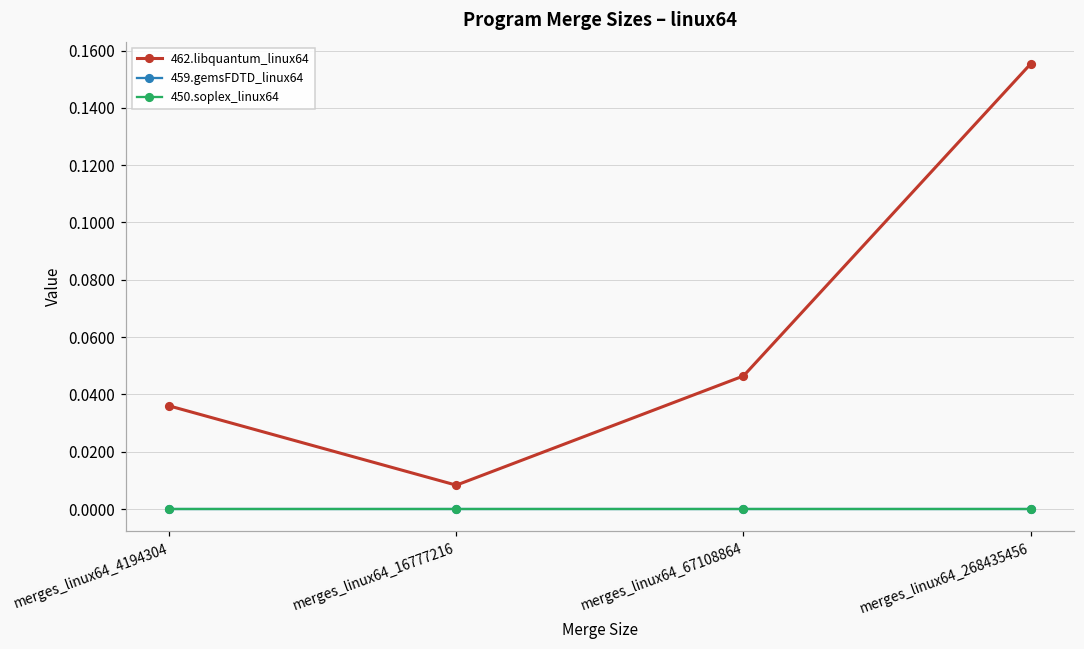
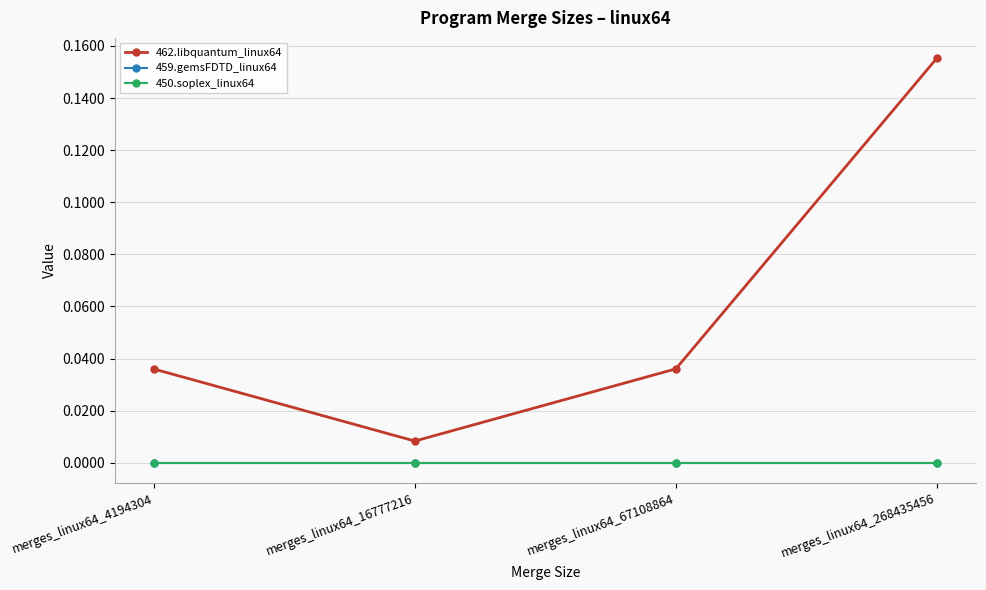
462.libquantum_linux64, merges_linux64_67108864: 0.046 -> 0.036
